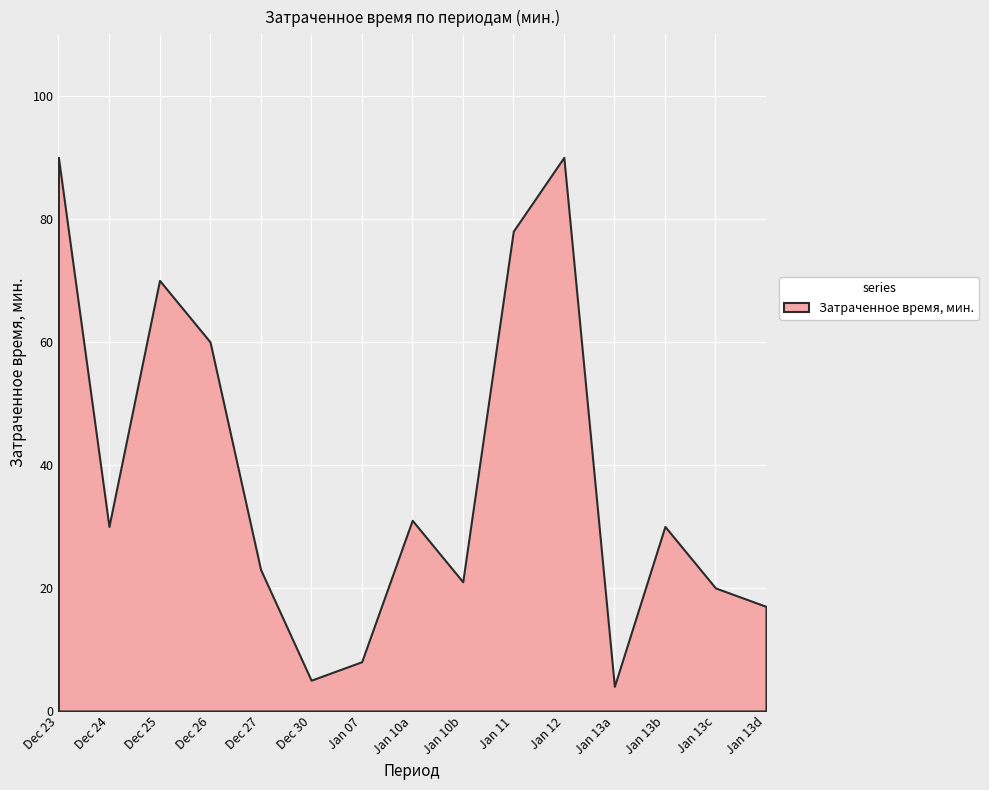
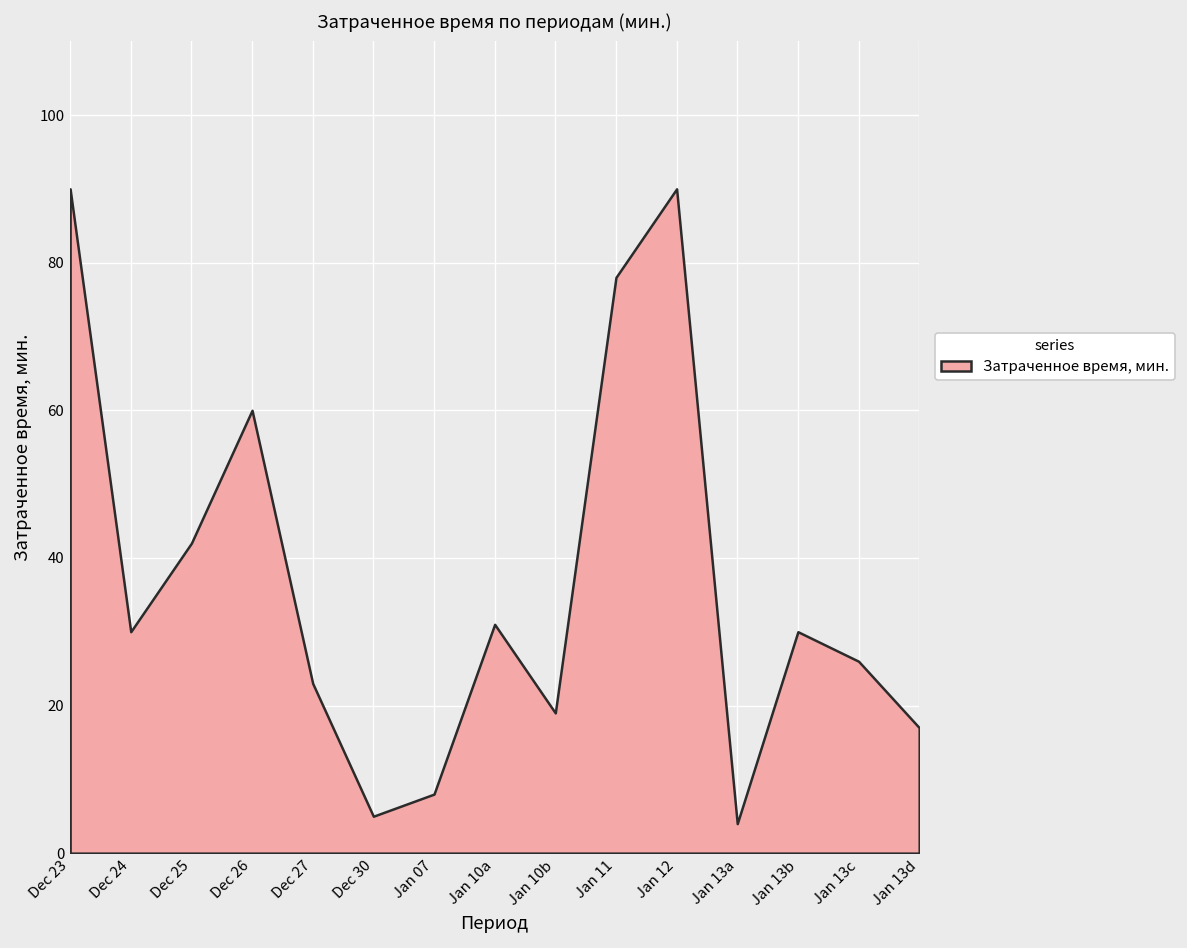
Dec 25: 70 -> 42
Jan 10b: 21 -> 19
Jan 13c: 20 -> 26
